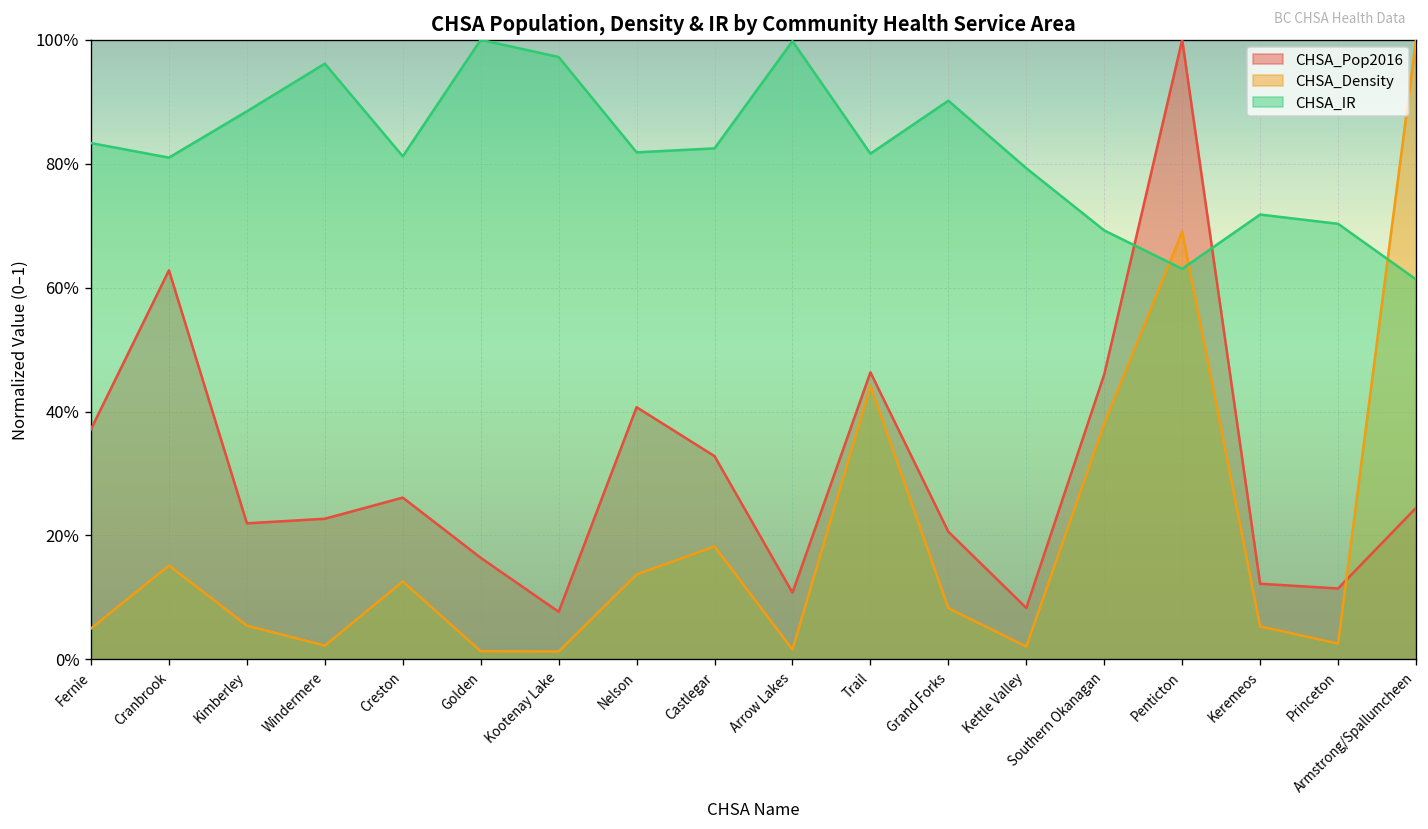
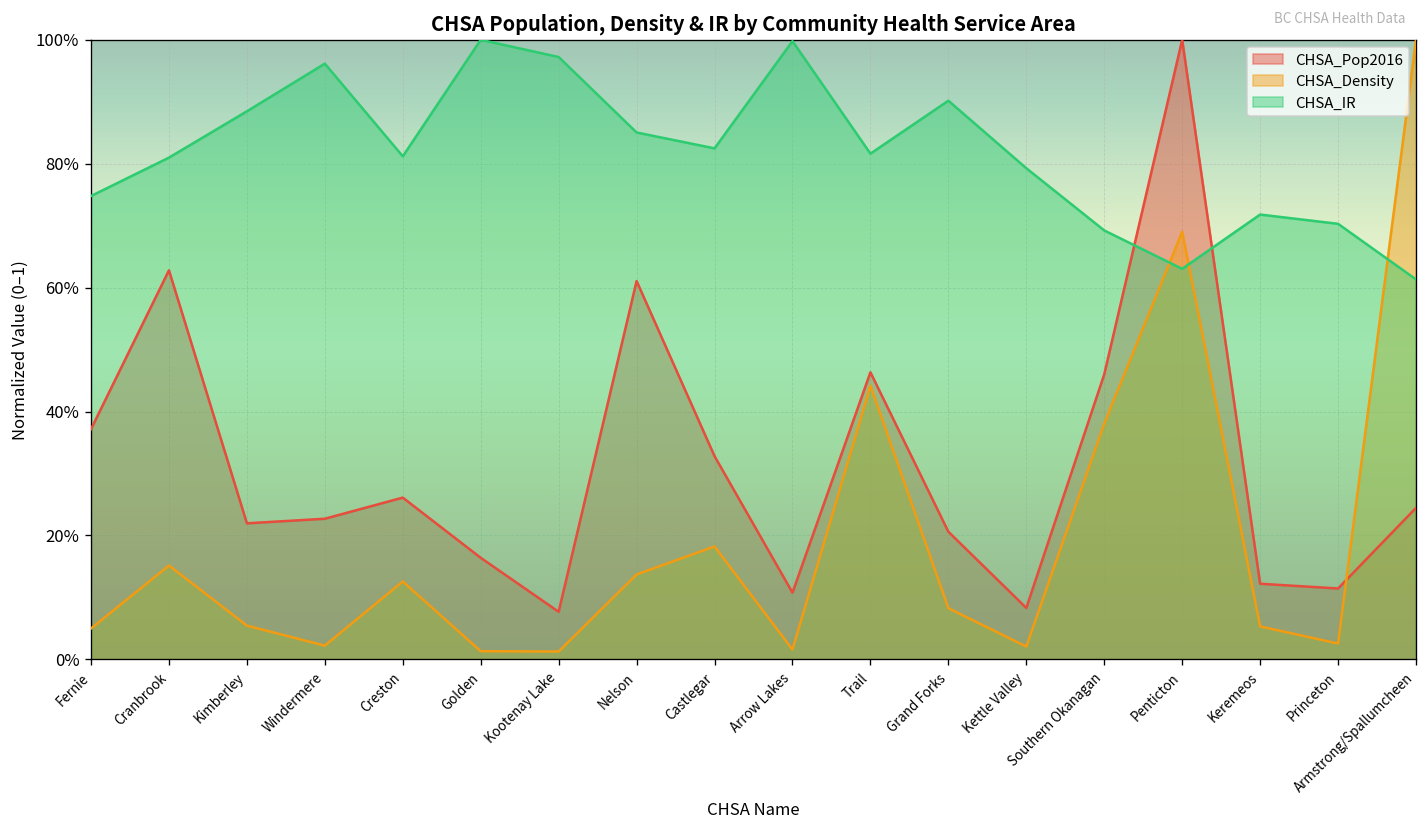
CHSA_IR, Fernie: 83% -> 75%
CHSA_Pop2016, Nelson: 41% -> 61%
CHSA_IR, Nelson: 82% -> 85%
